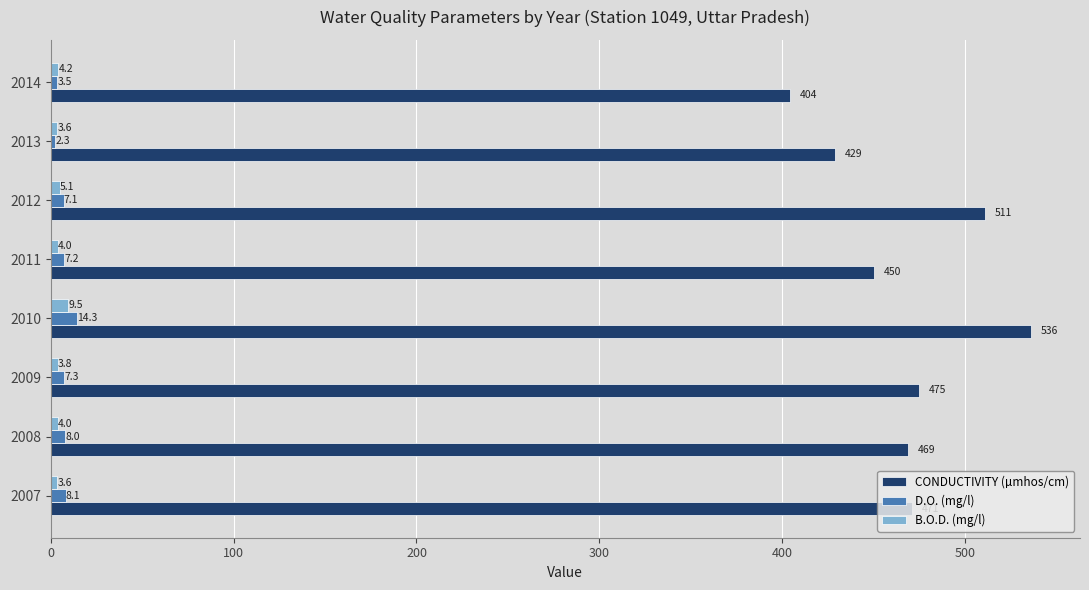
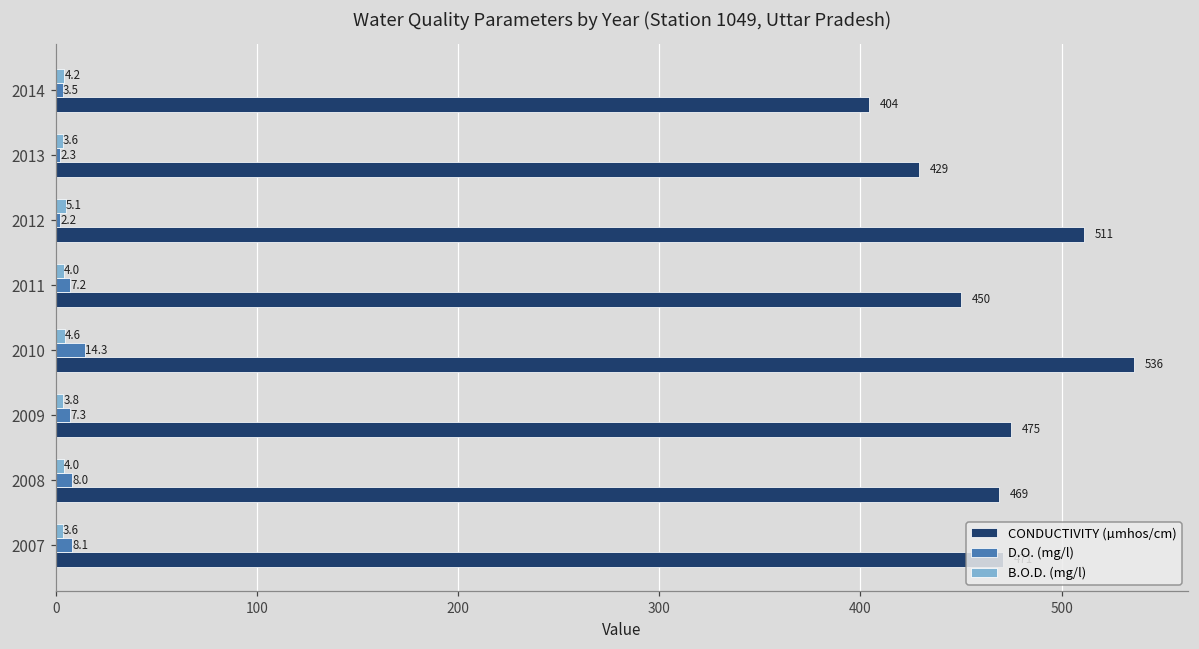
D.O. (mg/l), 2012: 7.1 -> 2.2
B.O.D. (mg/l), 2010: 9.5 -> 4.6
